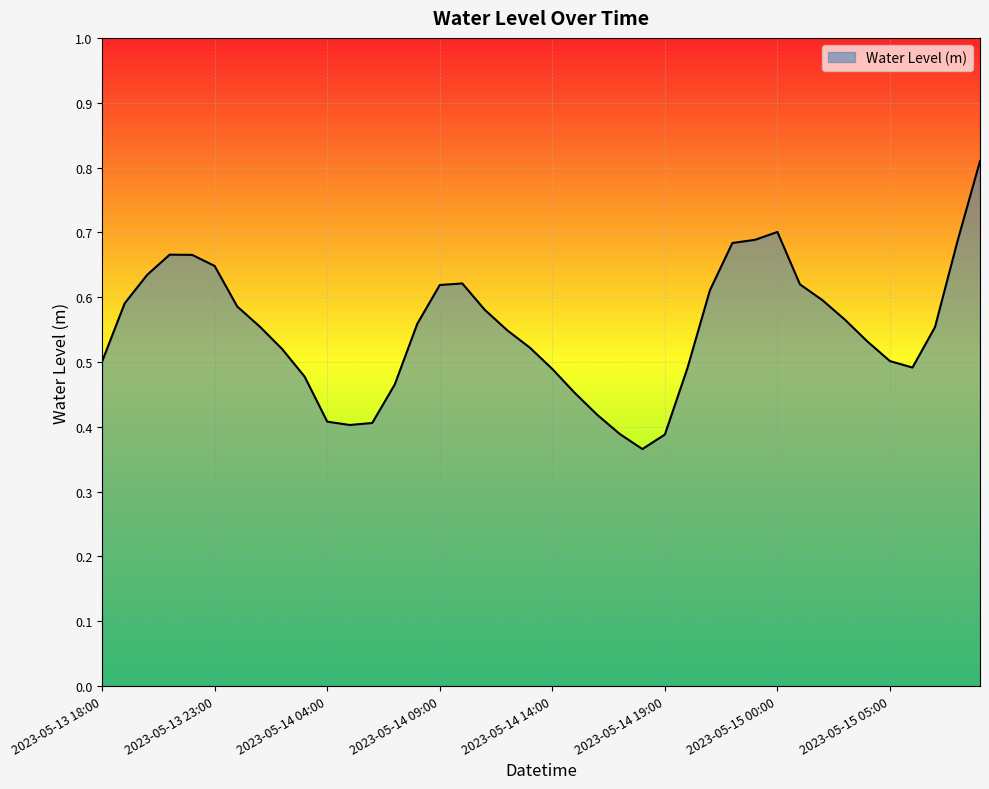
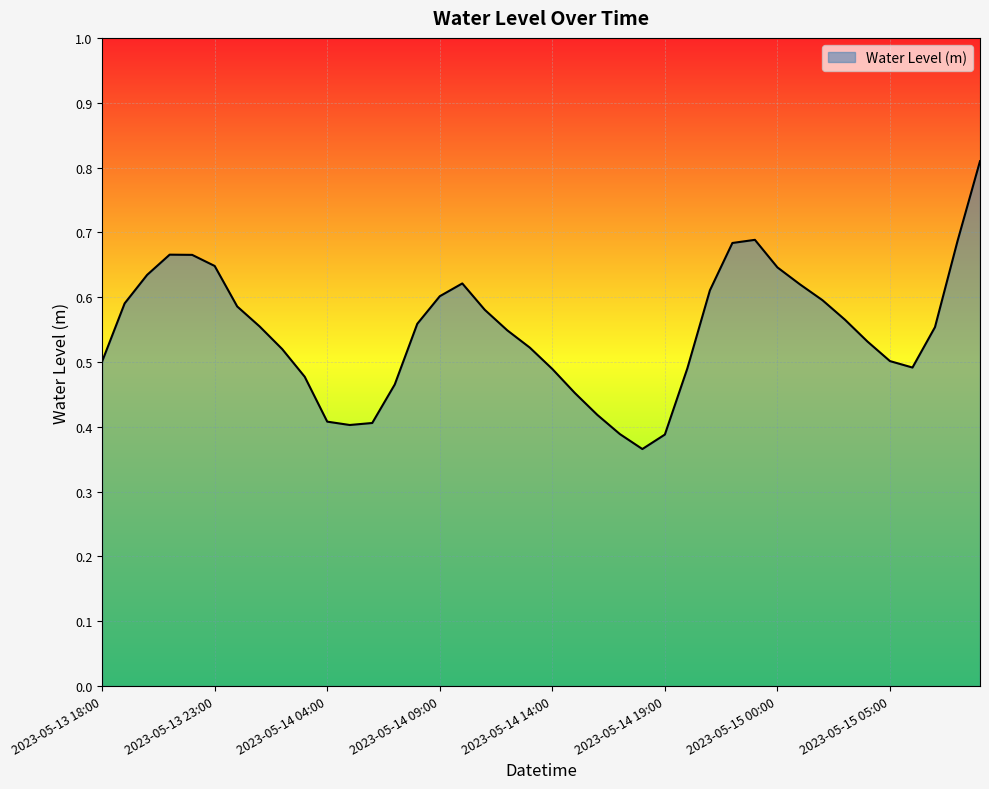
2023-05-14 09:00: 0.62 -> 0.60
2023-05-15 00:00: 0.70 -> 0.65
